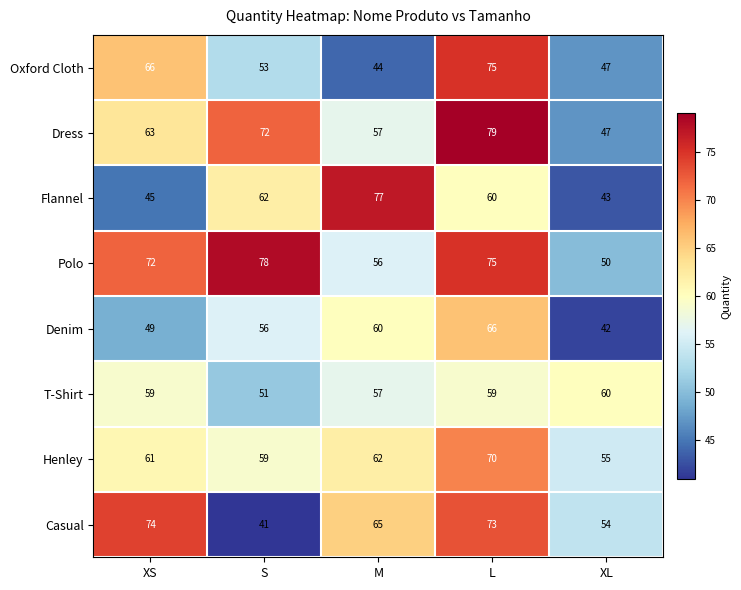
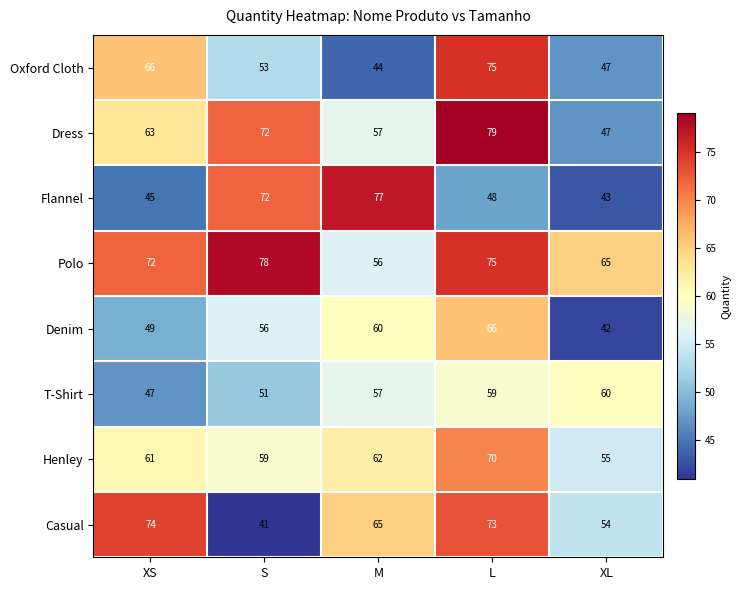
Flannel, S: 62 -> 72
Flannel, L: 60 -> 48
Polo, XL: 50 -> 65
T-Shirt, XS: 59 -> 47
